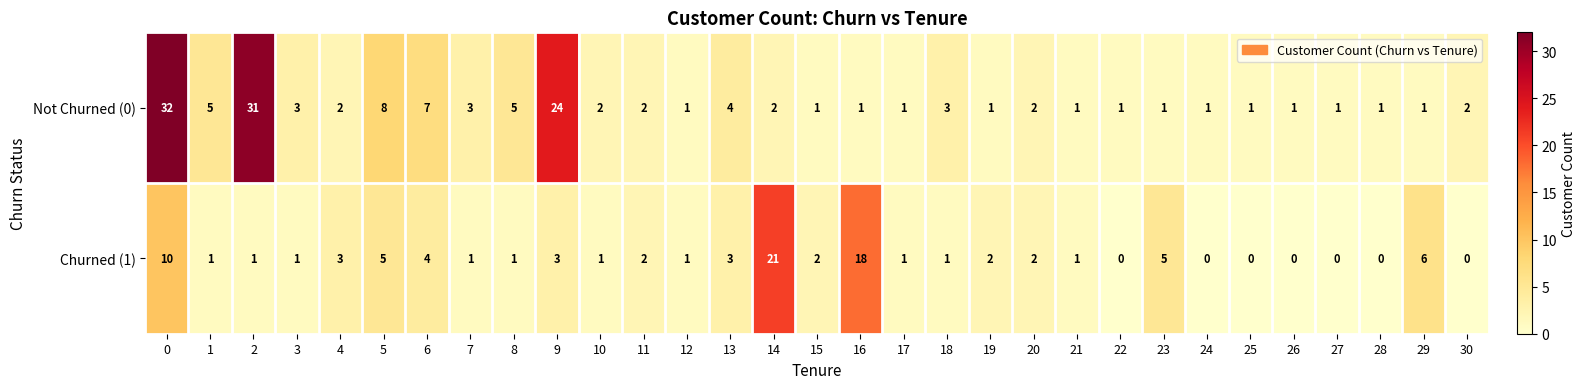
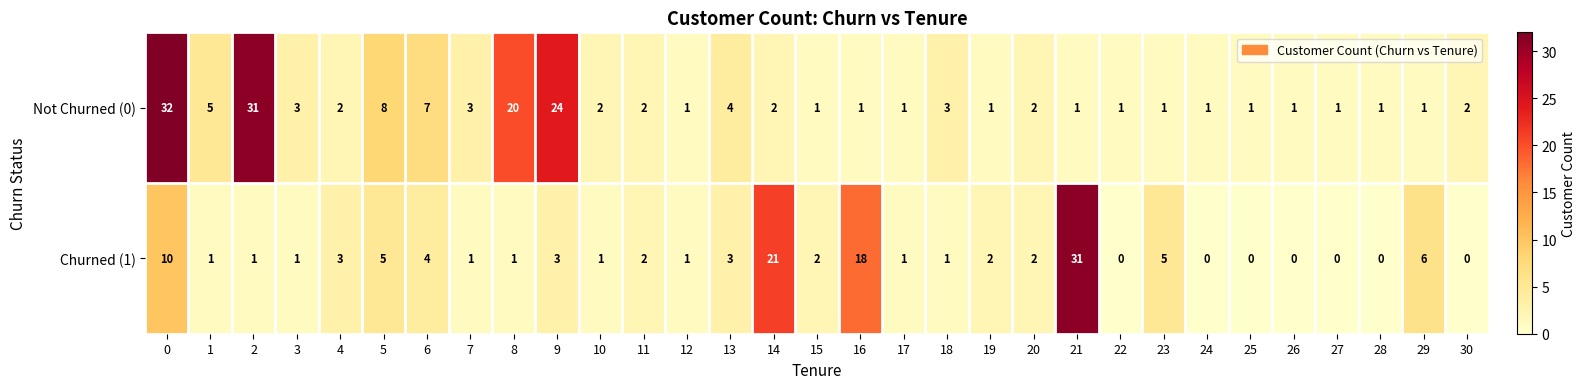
Not Churned (0), 8: 5 -> 20
Churned (1), 21: 1 -> 31
